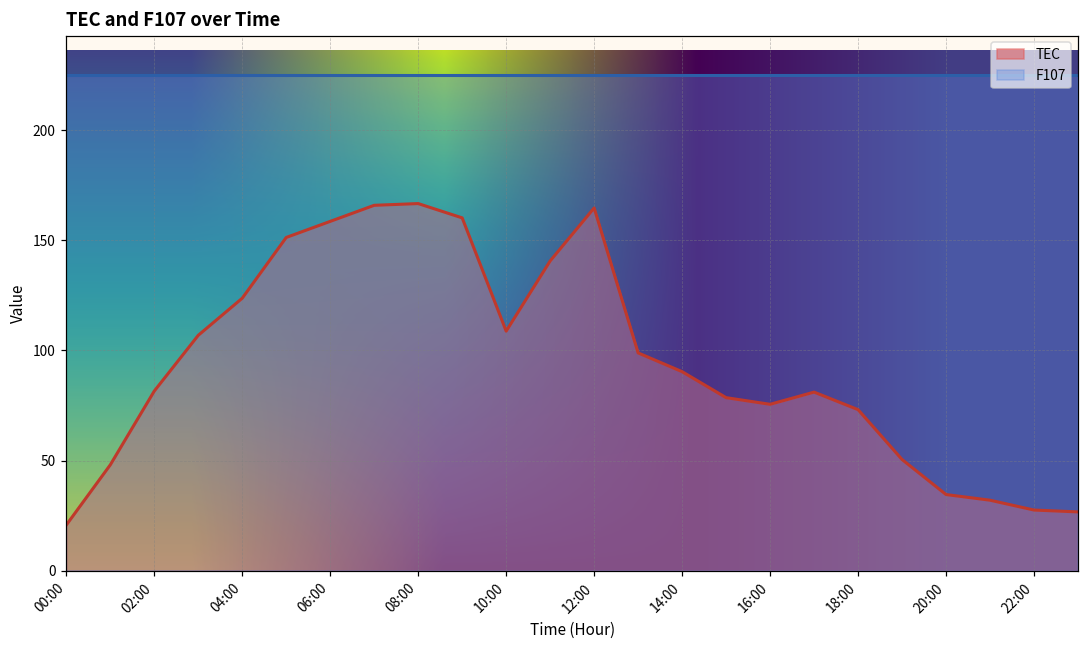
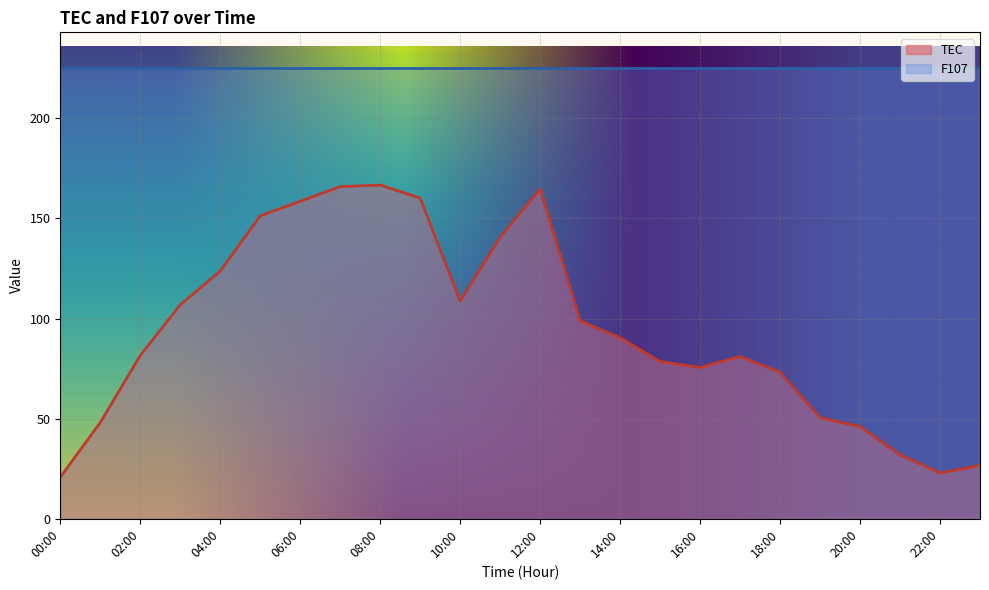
TEC, 20:00: 35 -> 46
TEC, 22:00: 28 -> 23
